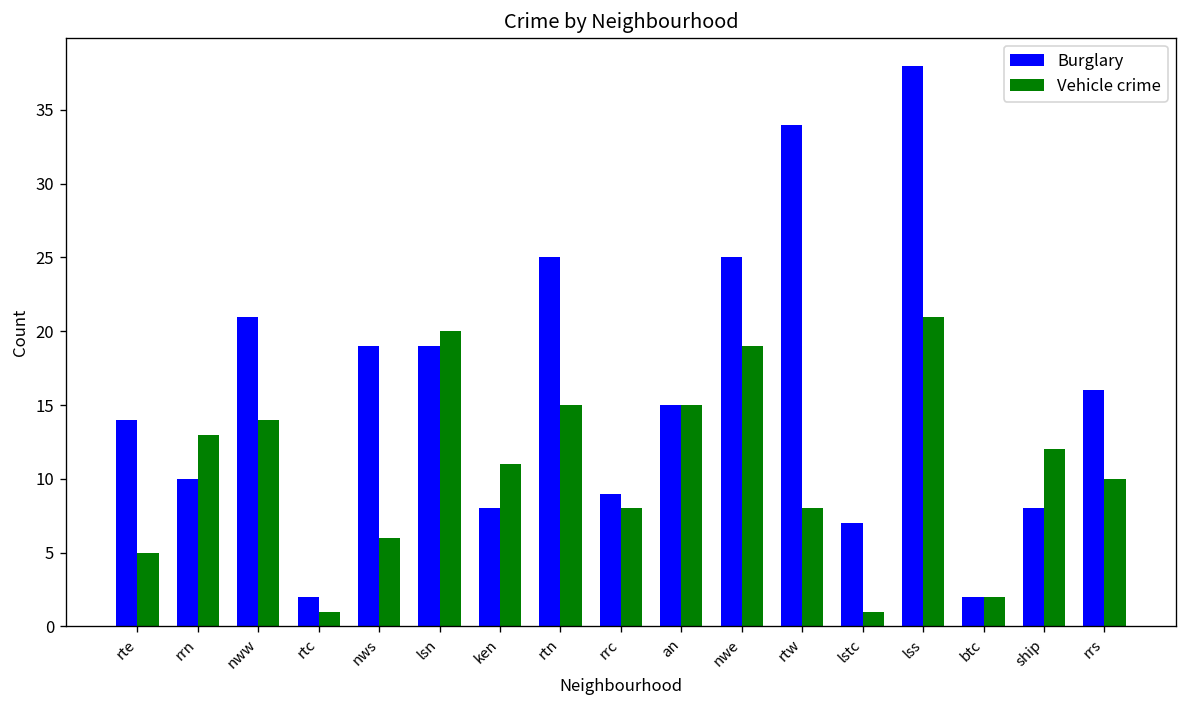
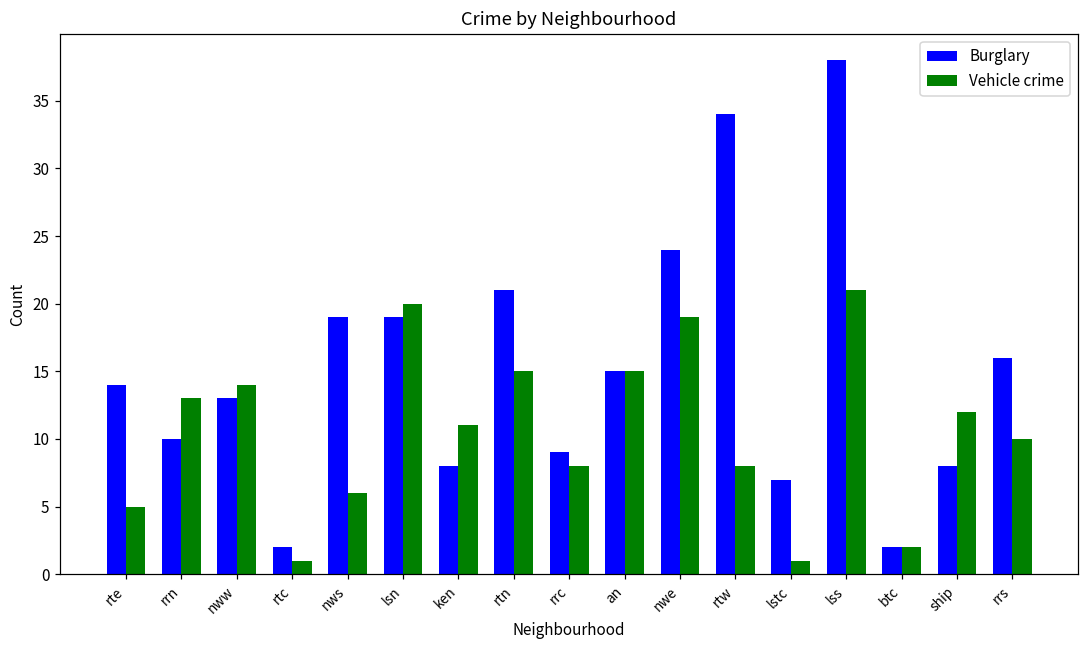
Burglary, nww: 21 -> 13
Burglary, rtn: 25 -> 21
Burglary, nwe: 25 -> 24
